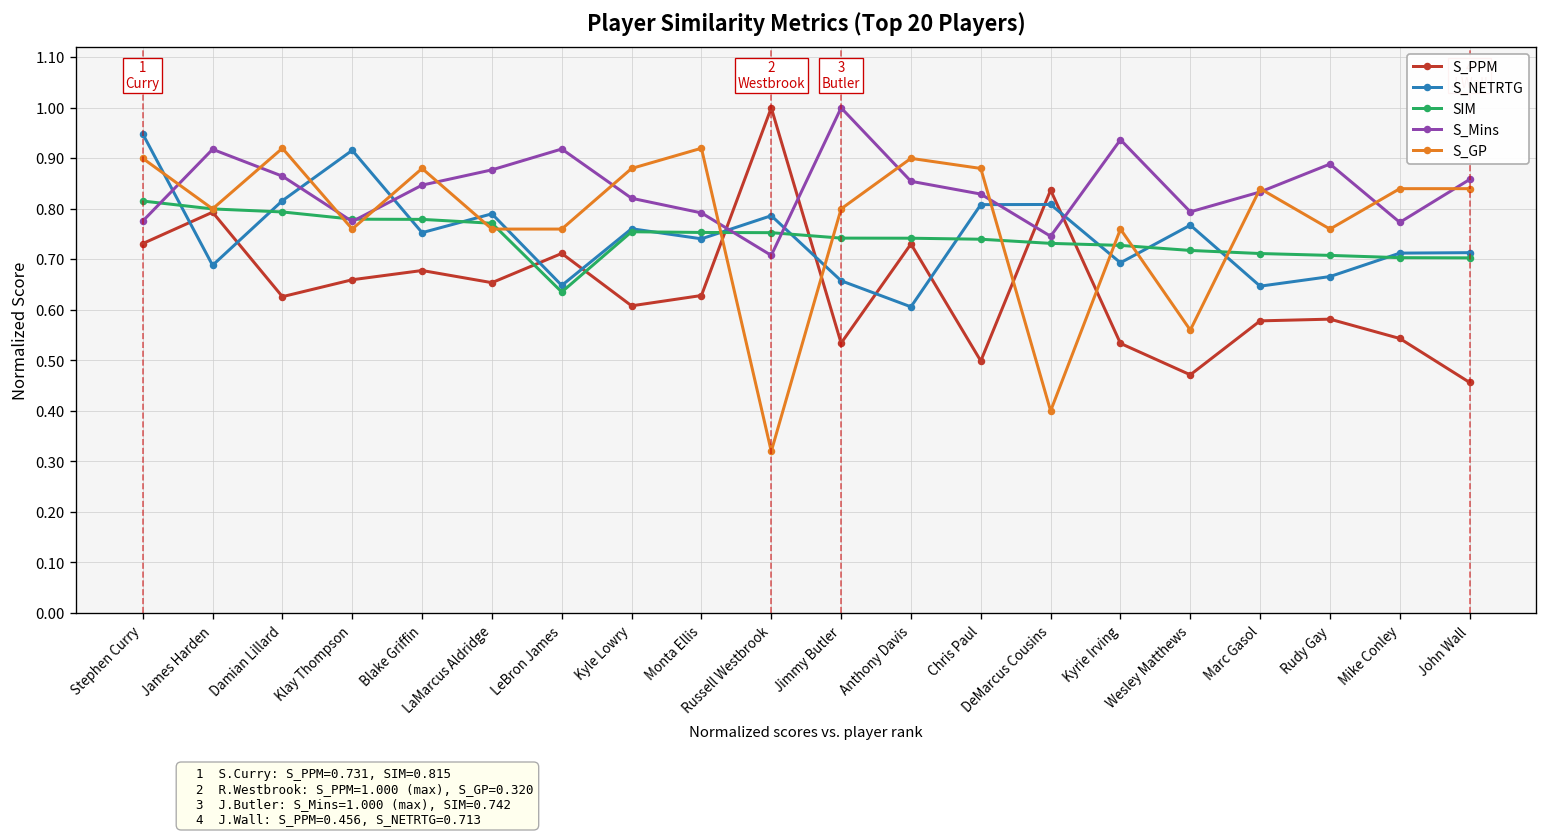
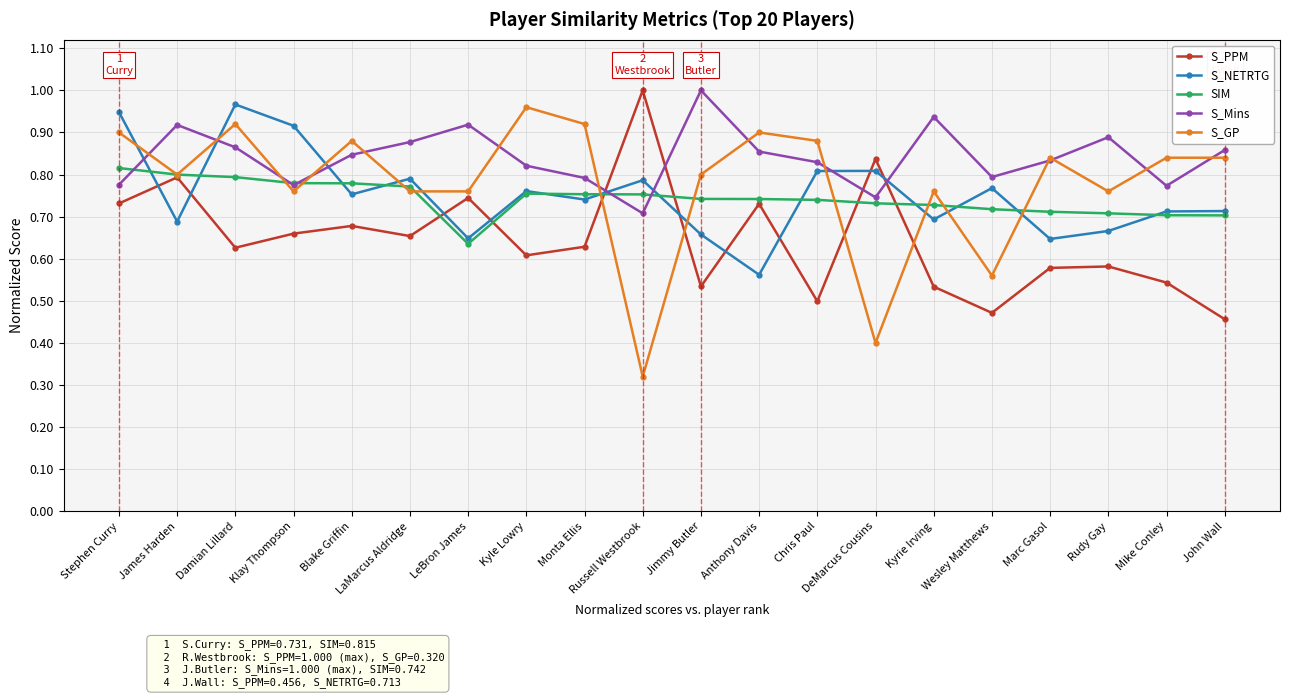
S_NETRTG, Damian Lillard: 0.82 -> 0.97
S_PPM, LeBron James: 0.71 -> 0.74
S_GP, Kyle Lowry: 0.88 -> 0.96
S_NETRTG, Anthony Davis: 0.61 -> 0.56
